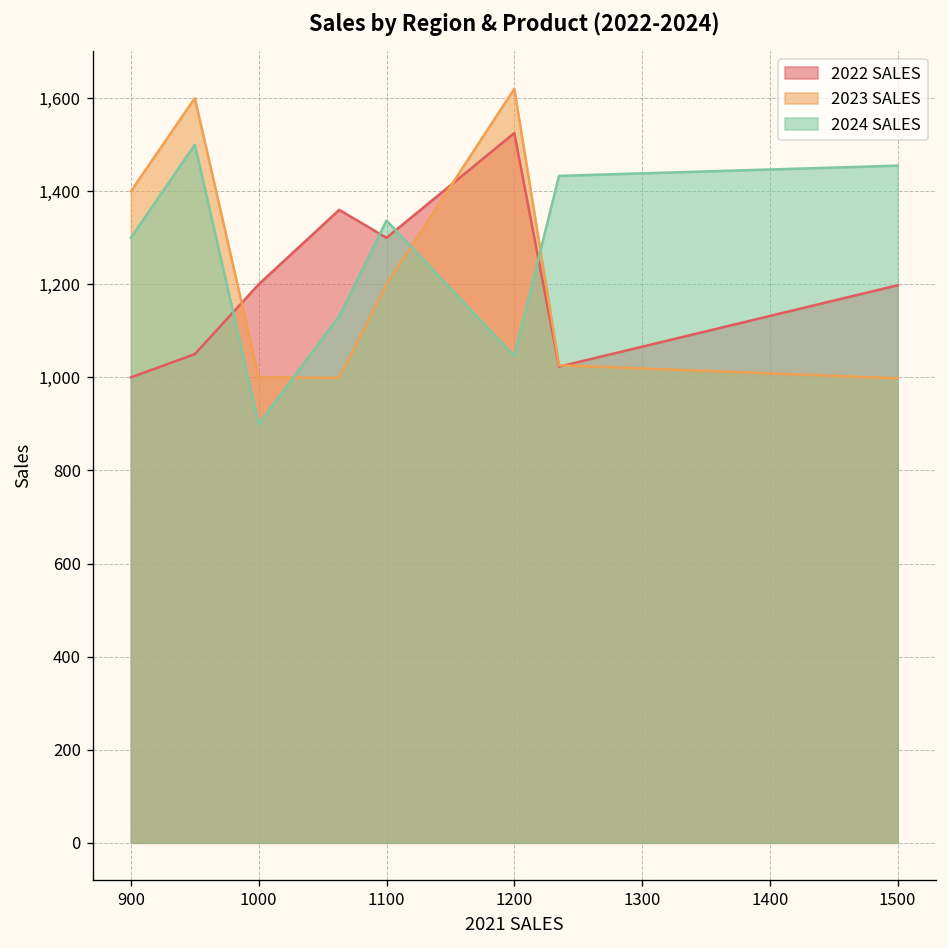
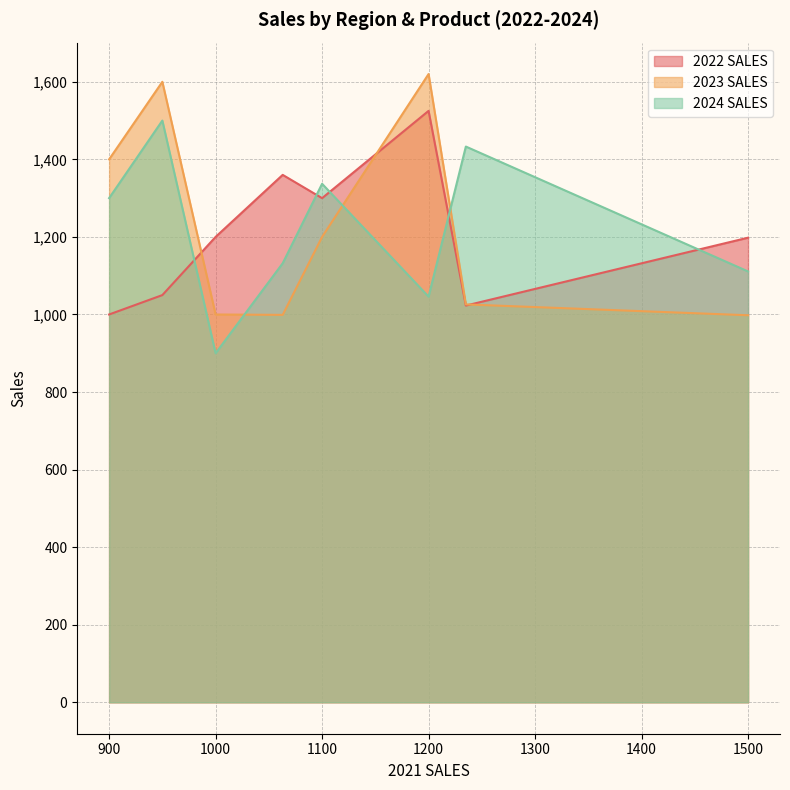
2024 SALES, 1500: 1,460 -> 1,110
